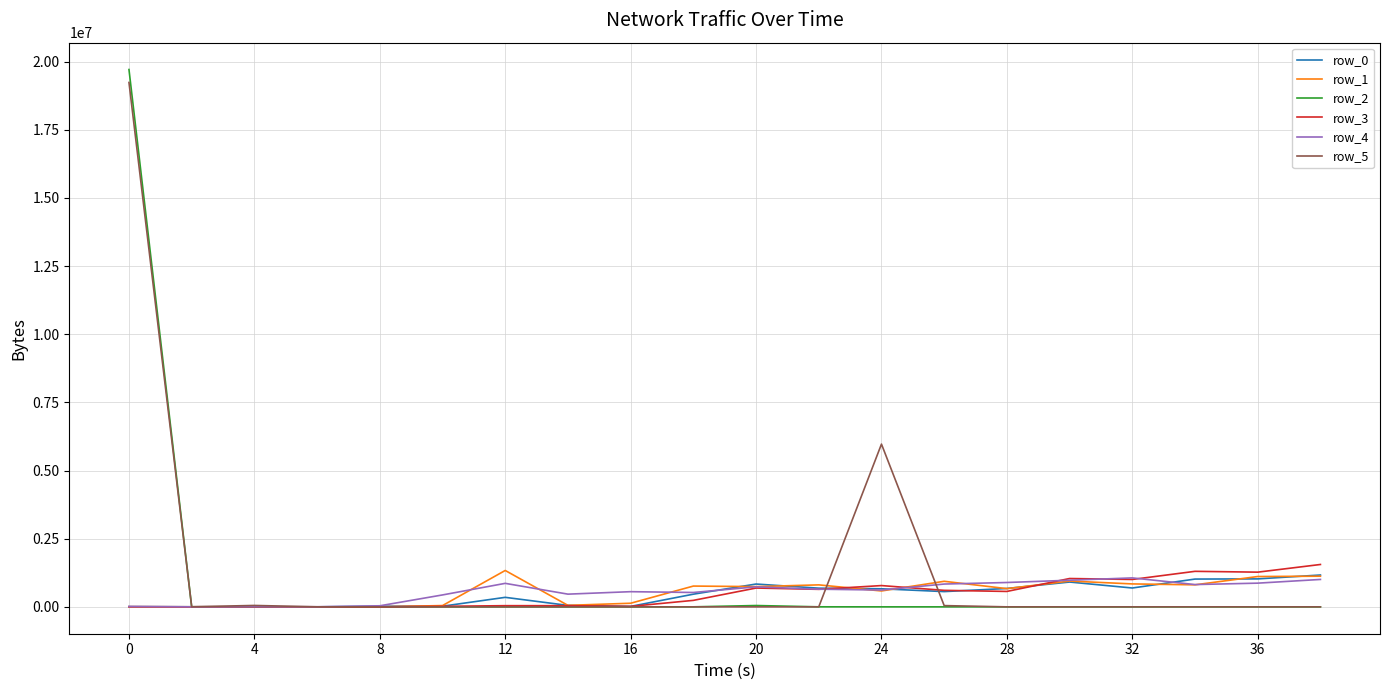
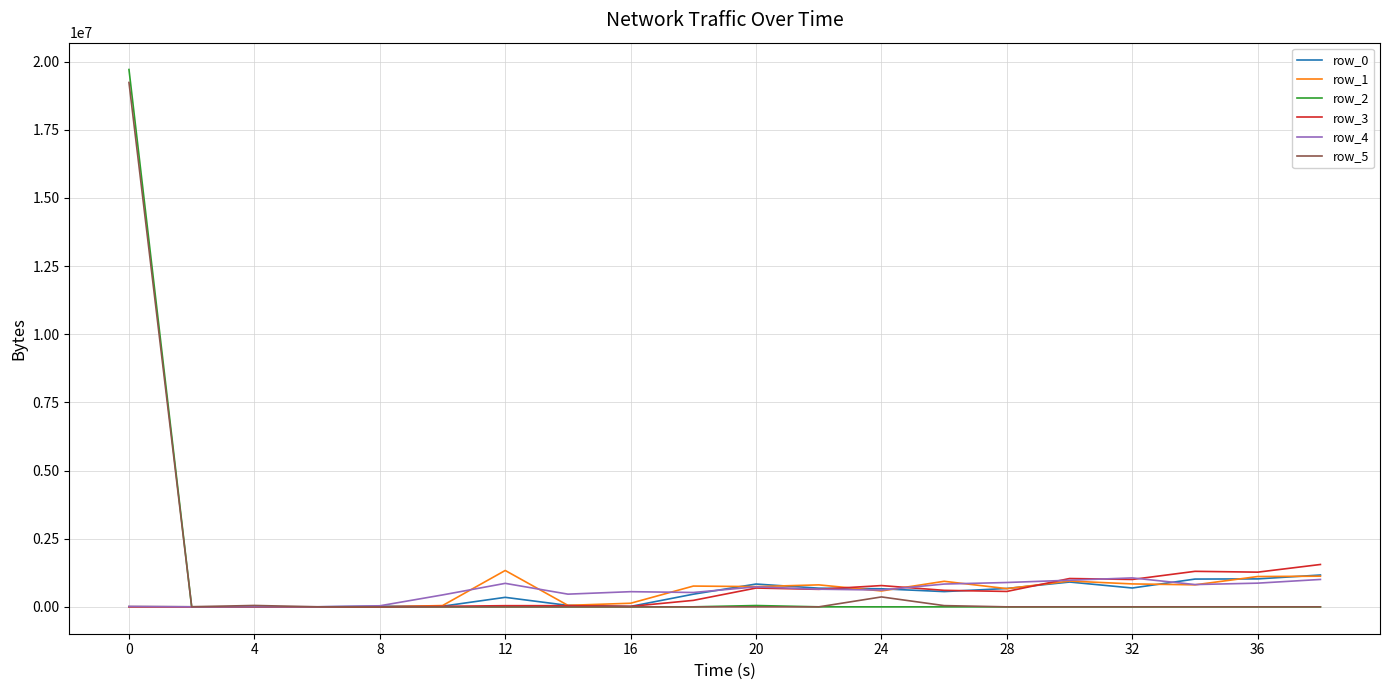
row_5, 24: 6000000 -> 400000
